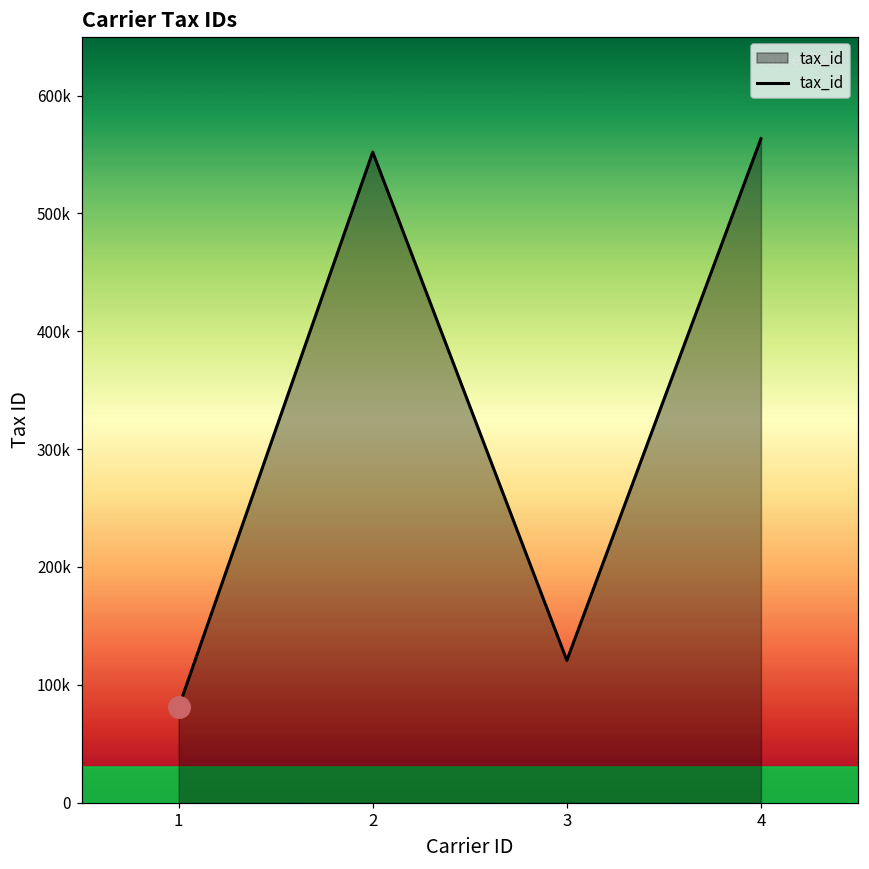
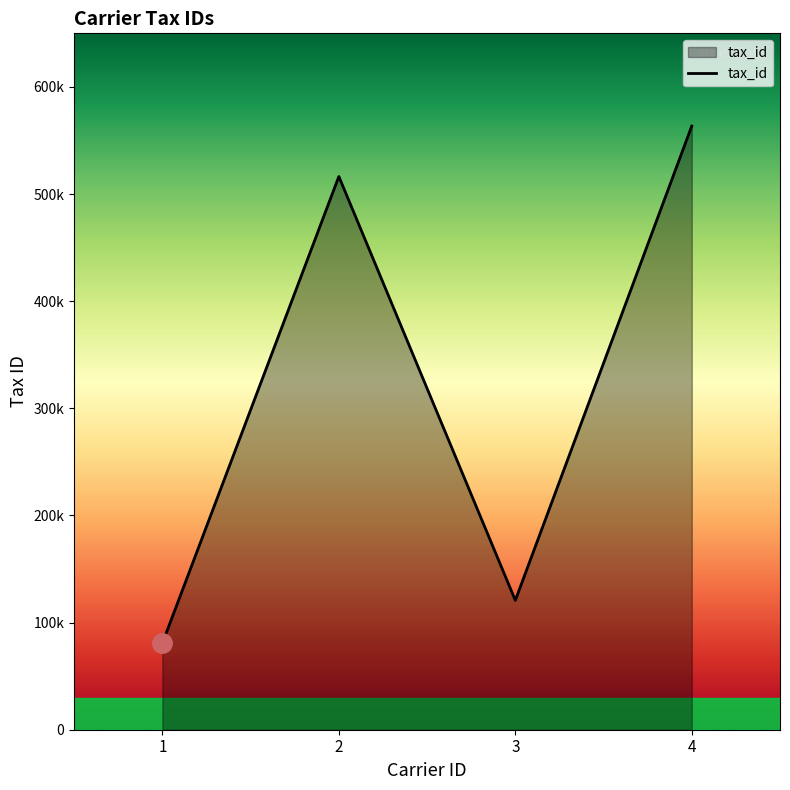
tax_id, 2: 552000 -> 516000
